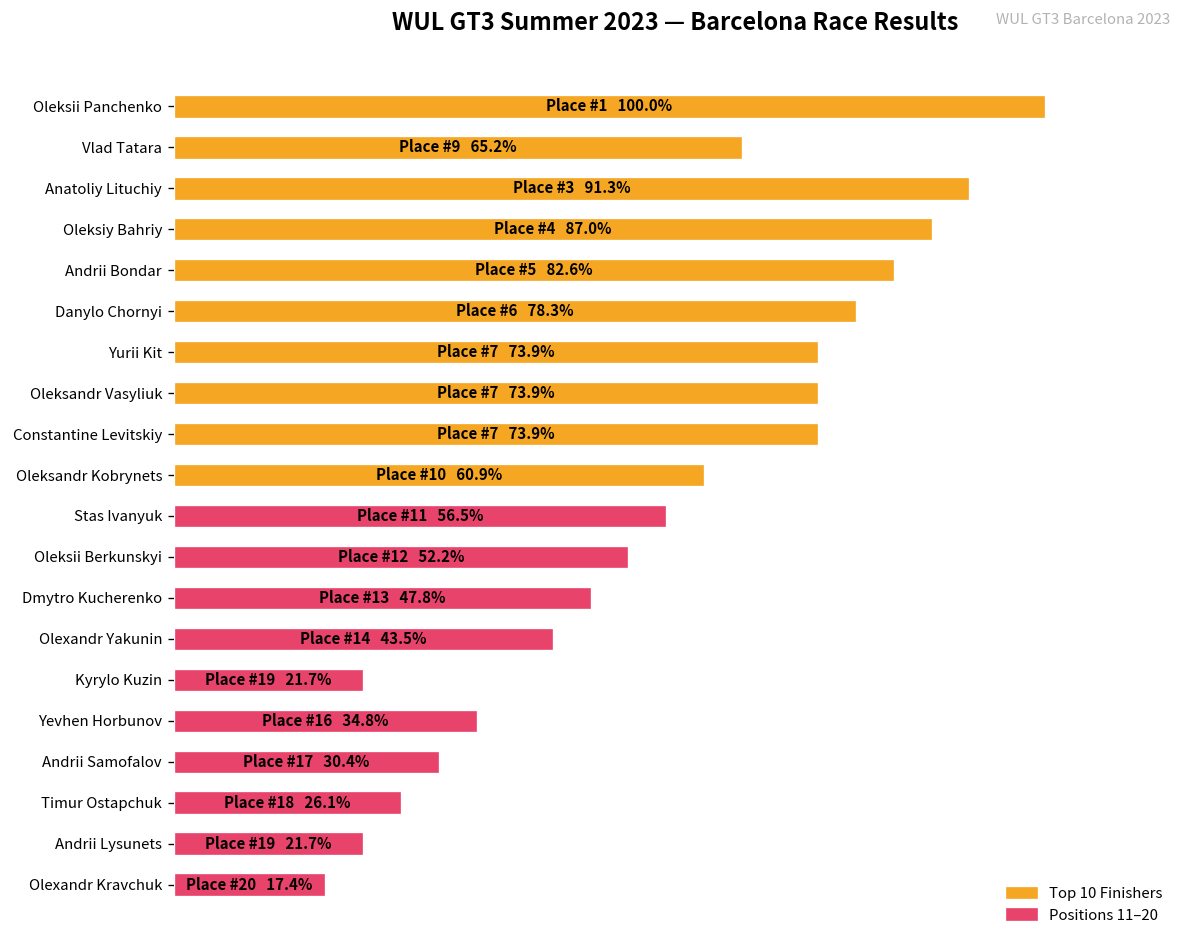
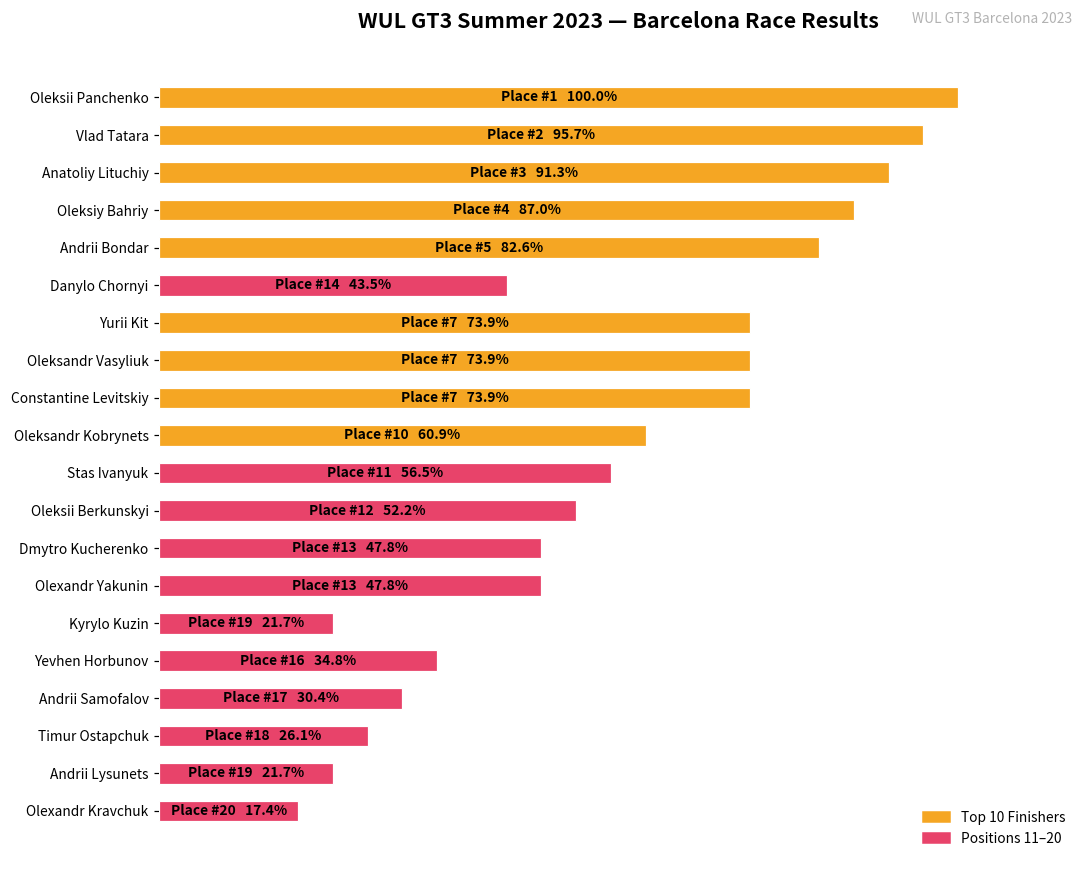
Vlad Tatara: 9 65.2% -> 2 95.7%
Danylo Chornyi: 6 78.3% -> 14 43.5%
Olexandr Yakunin: 14 43.5% -> 13 47.8%
